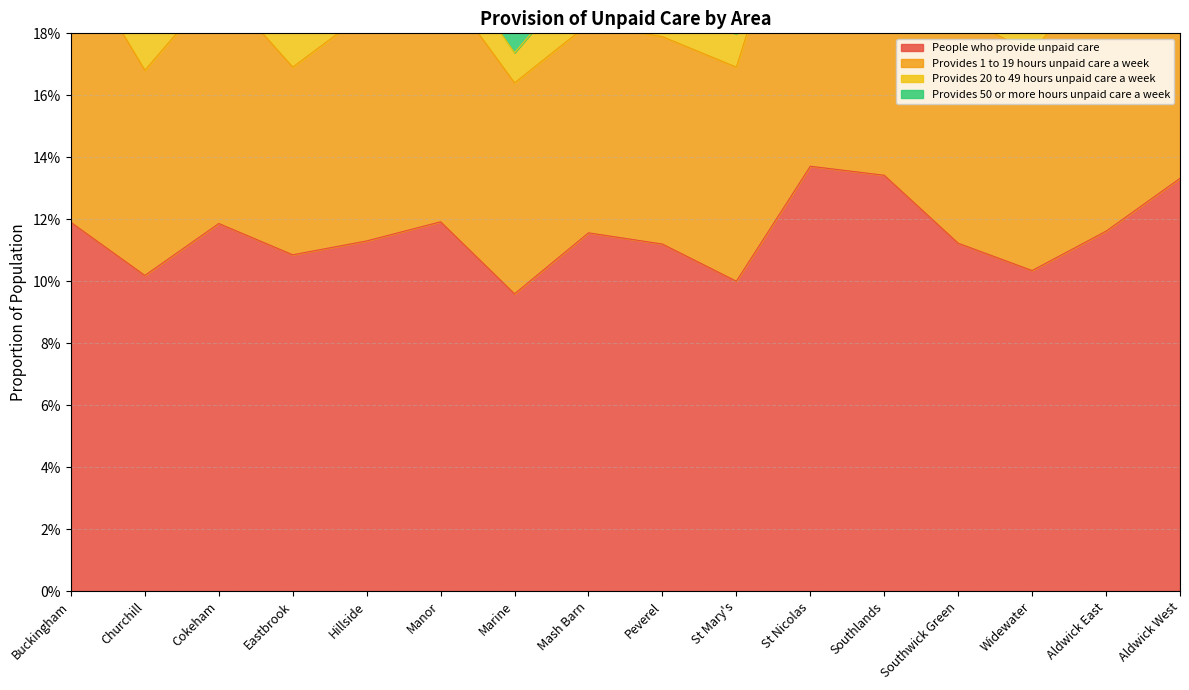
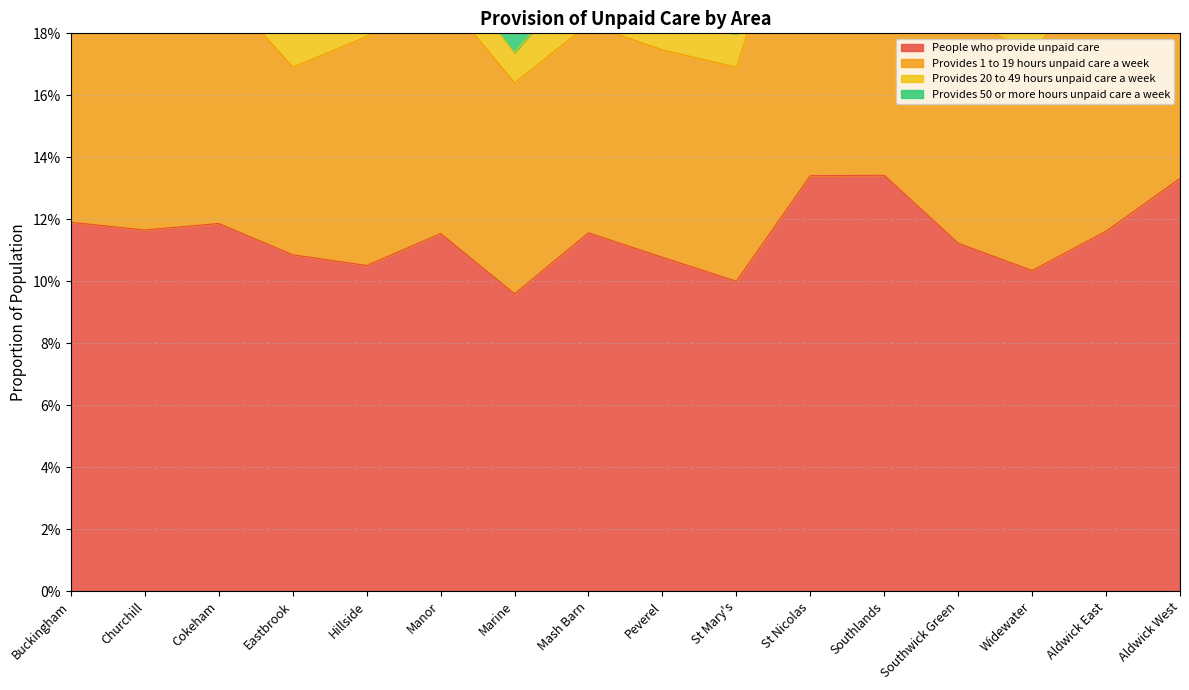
People who provide unpaid care, Churchill: 10.2% -> 11.7%
People who provide unpaid care, Hillside: 11.3% -> 10.5%
People who provide unpaid care, Manor: 11.9% -> 11.5%
People who provide unpaid care, Peverel: 11.2% -> 10.8%
People who provide unpaid care, St Nicolas: 13.7% -> 13.4%
